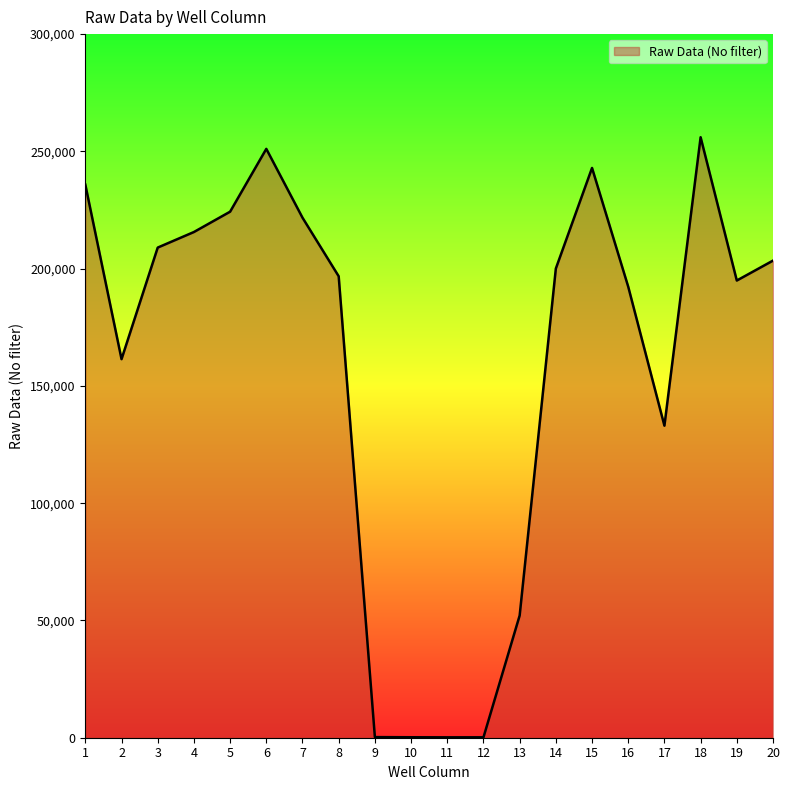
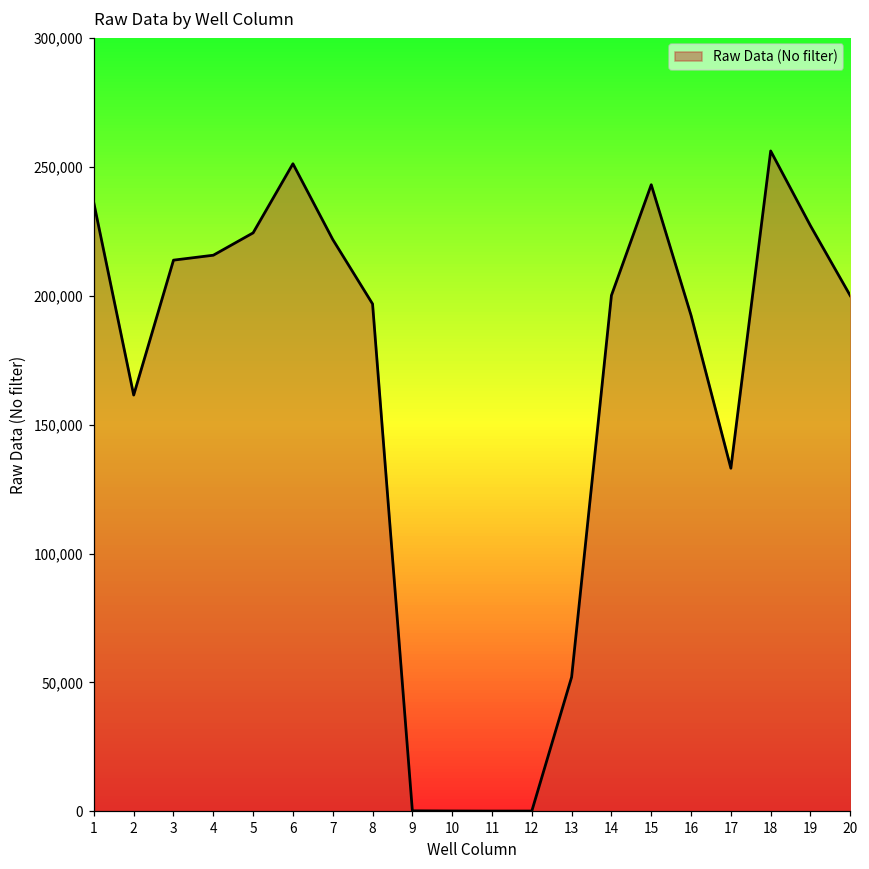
3: 209,000 -> 214,000
19: 195,000 -> 227,000
20: 203,000 -> 200,000
